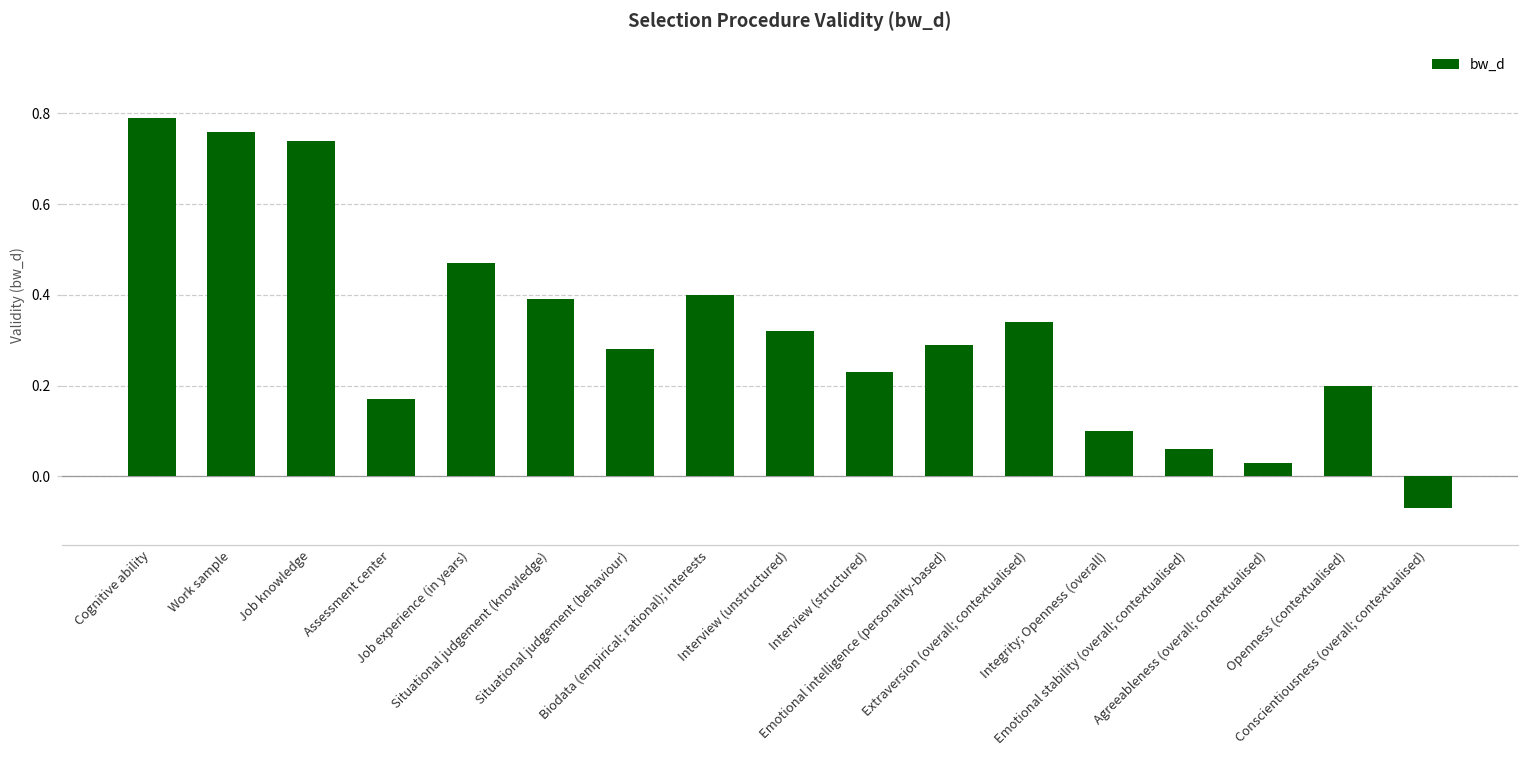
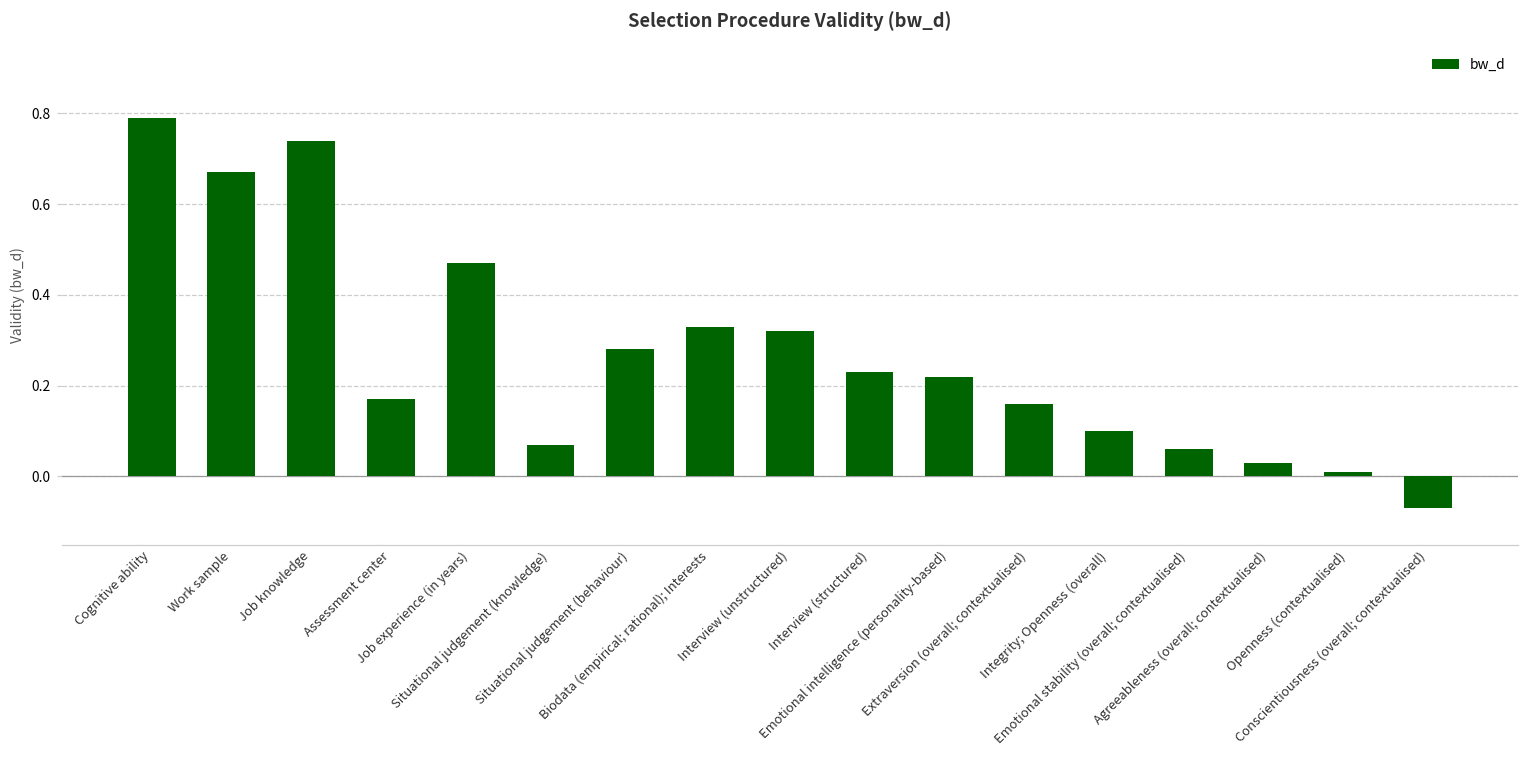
Work sample: 0.76 -> 0.67
Situational judgement (knowledge): 0.39 -> 0.07
Biodata (empirical; rational); Interests: 0.40 -> 0.33
Emotional intelligence (personality-based): 0.29 -> 0.22
Extraversion (overall; contextualised): 0.34 -> 0.16
Openness (contextualised): 0.20 -> 0.01
